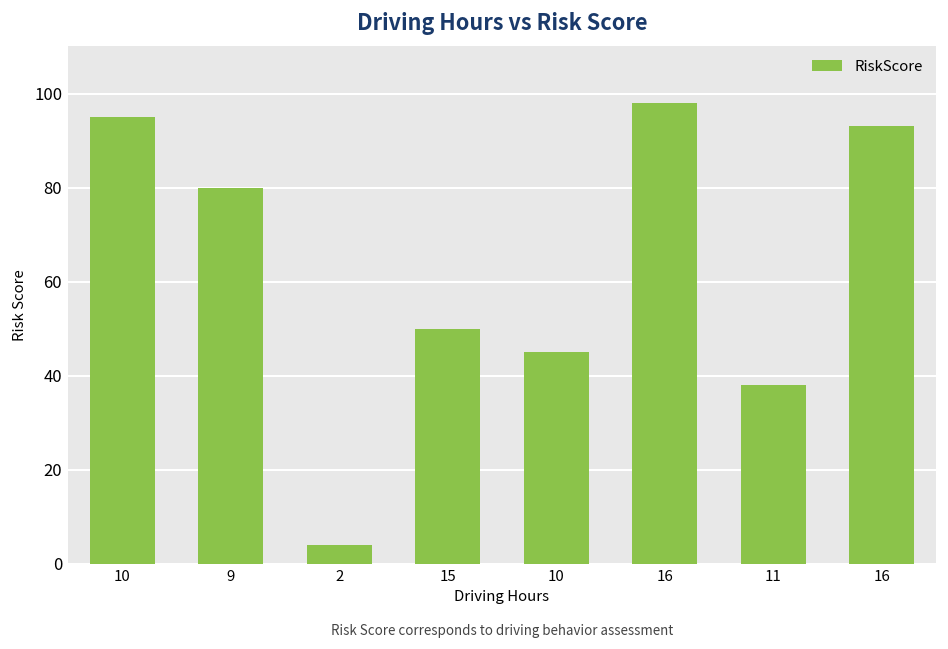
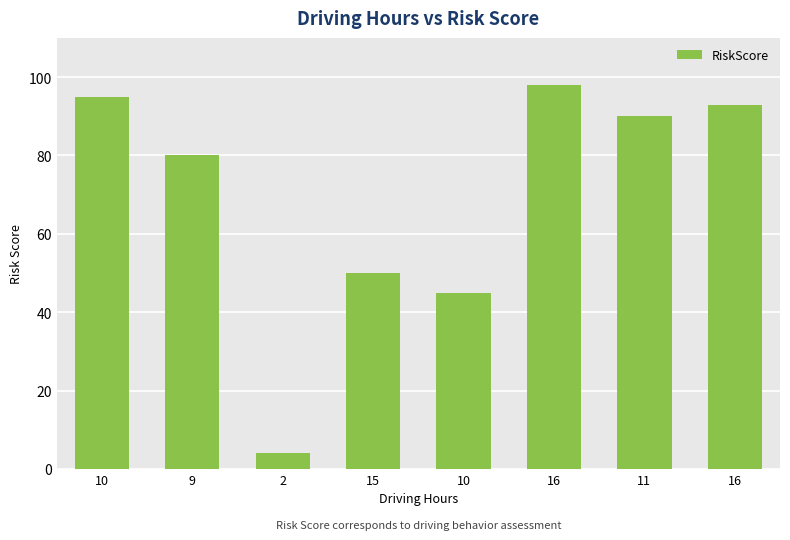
11: 38 -> 90
